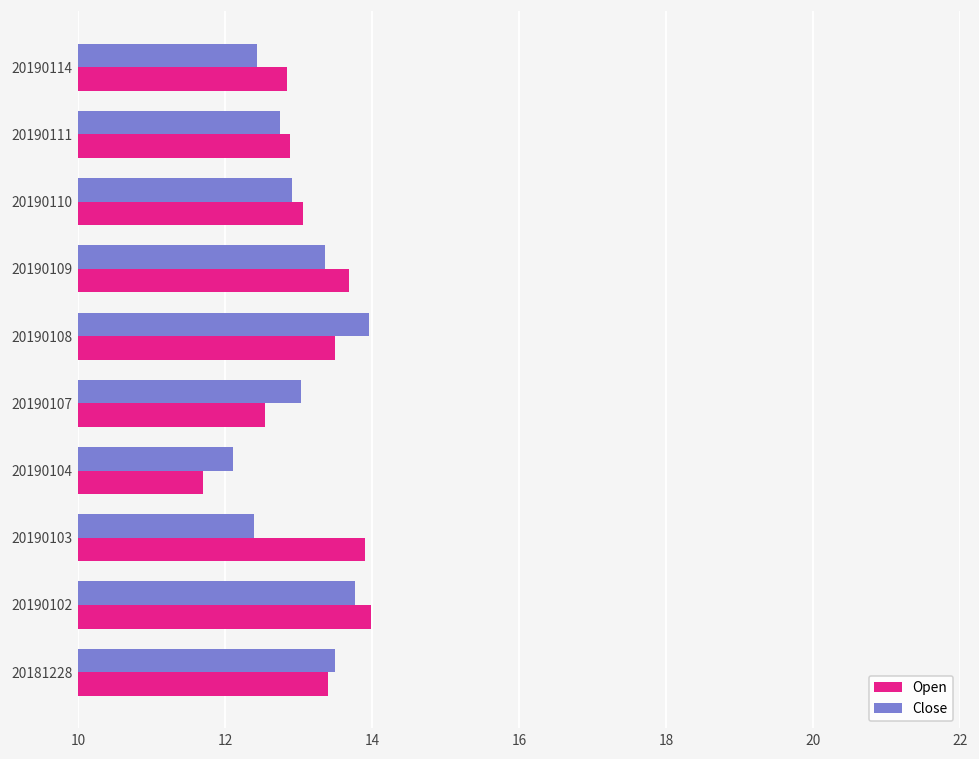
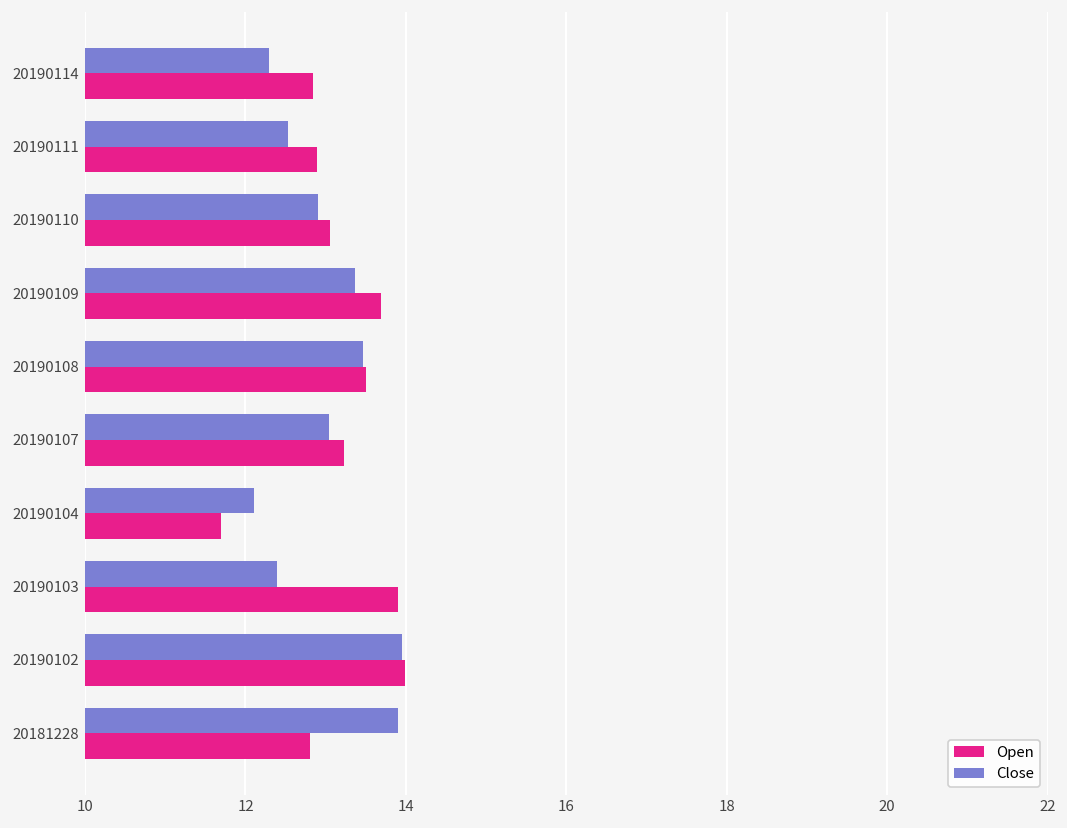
Close, 20190114: 12.4 -> 12.3
Close, 20190111: 12.8 -> 12.5
Close, 20190108: 14.0 -> 13.5
Open, 20190107: 12.6 -> 13.2
Close, 20190102: 13.8 -> 14.0
Close, 20181228: 13.5 -> 13.9
Open, 20181228: 13.4 -> 12.8
